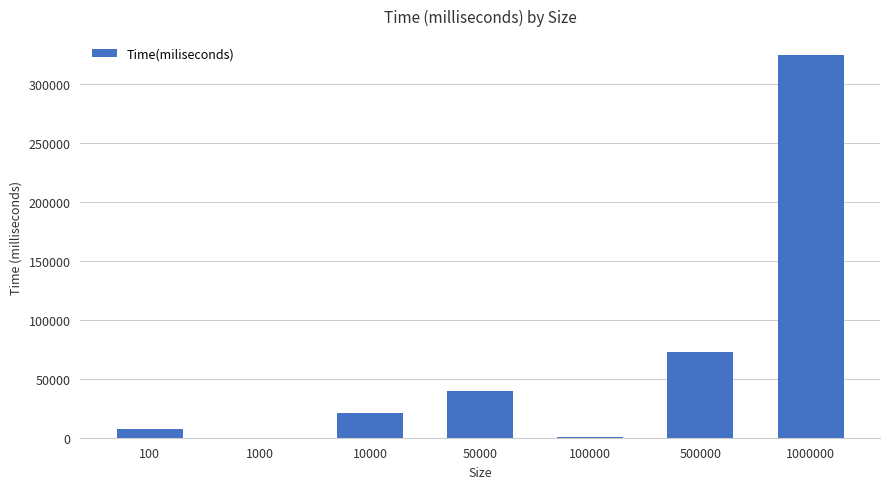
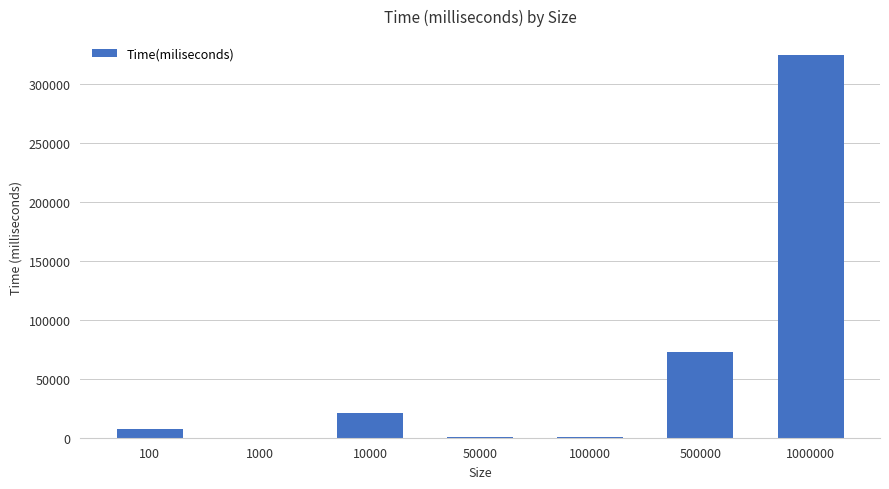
50000: 40000 -> 0
